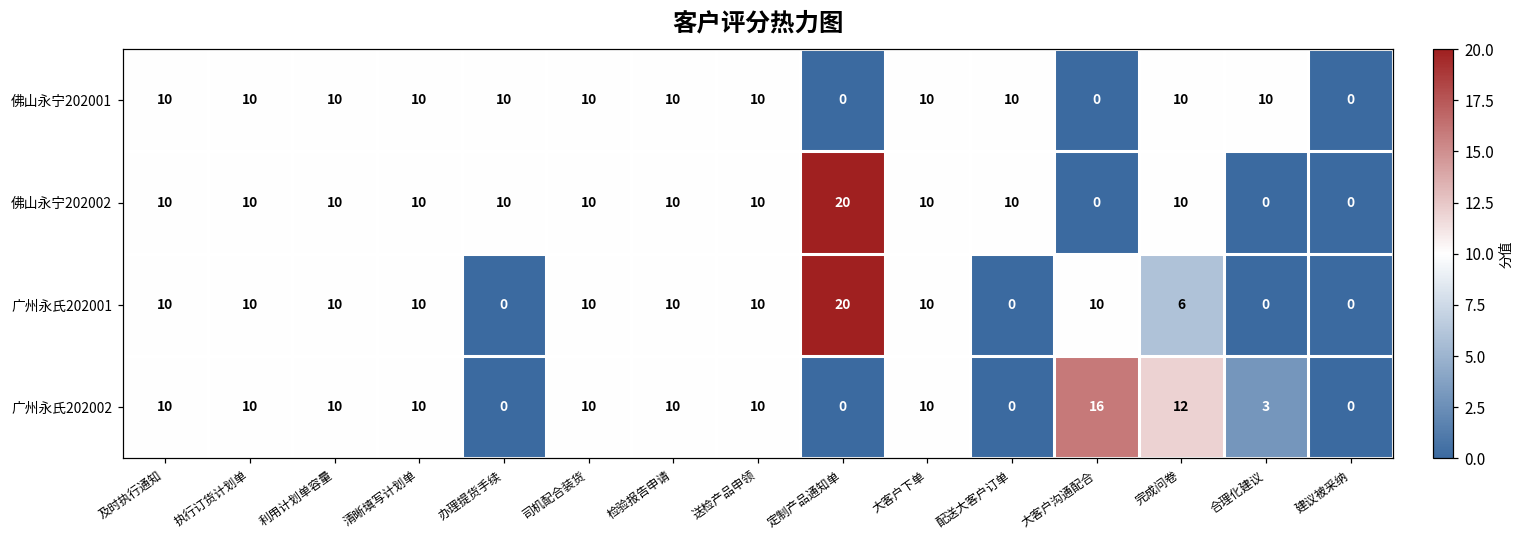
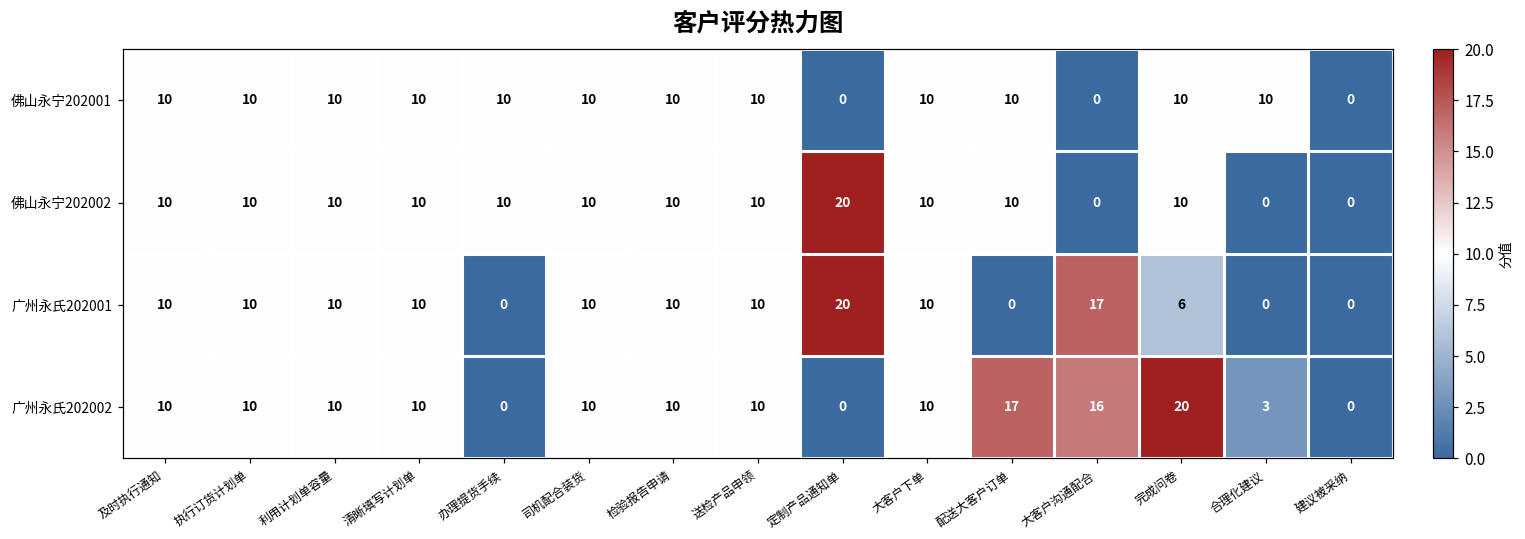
广州永氏202001, 大客户沟通配合: 10 -> 17
广州永氏202002, 配送大客户订单: 0 -> 17
广州永氏202002, 完成问卷: 12 -> 20
